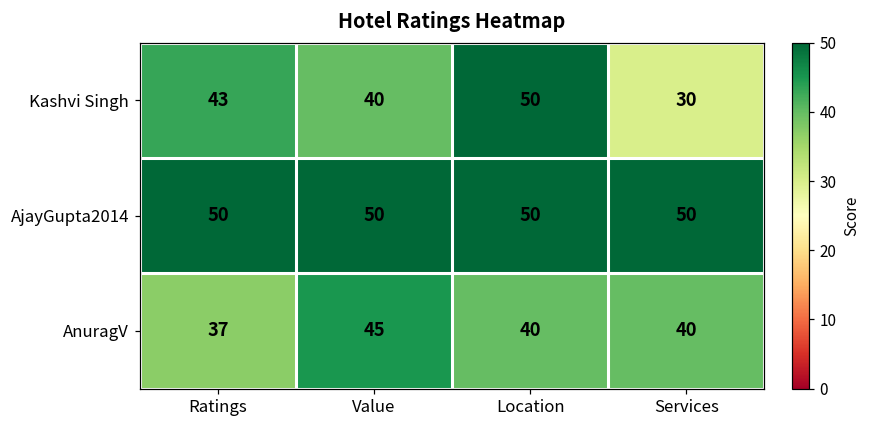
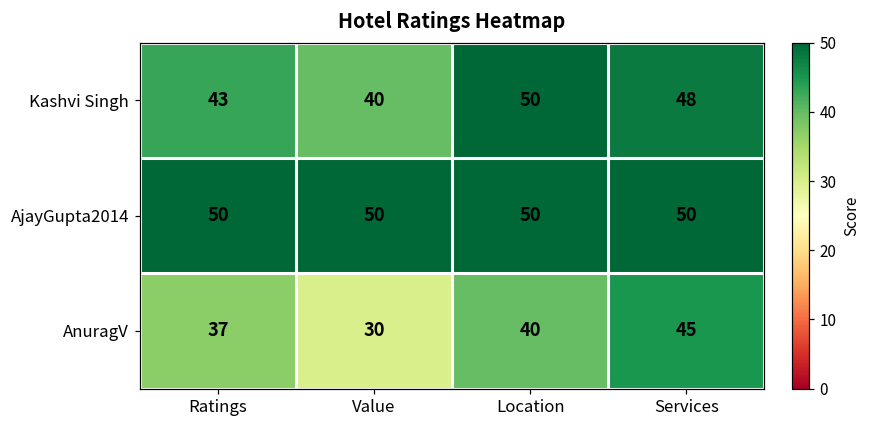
Kashvi Singh, Services: 30 -> 48
AnuragV, Value: 45 -> 30
AnuragV, Services: 40 -> 45
